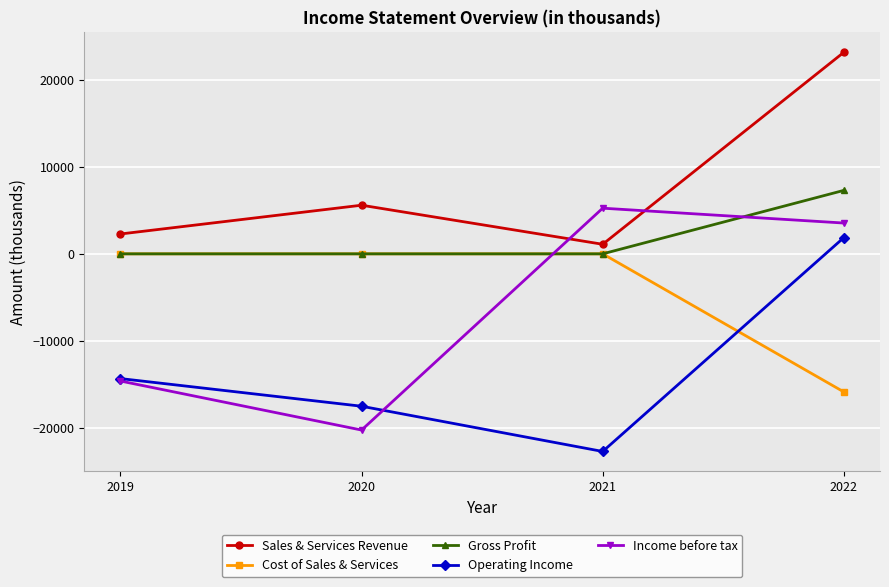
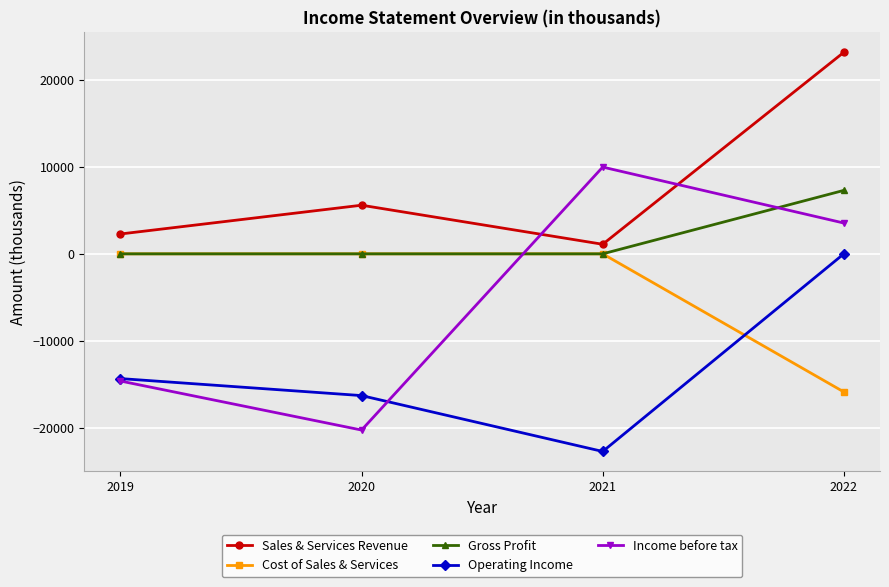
Operating Income, 2020: -18000 -> -16000
Income before tax, 2021: 5000 -> 10000
Operating Income, 2022: 2000 -> 0
